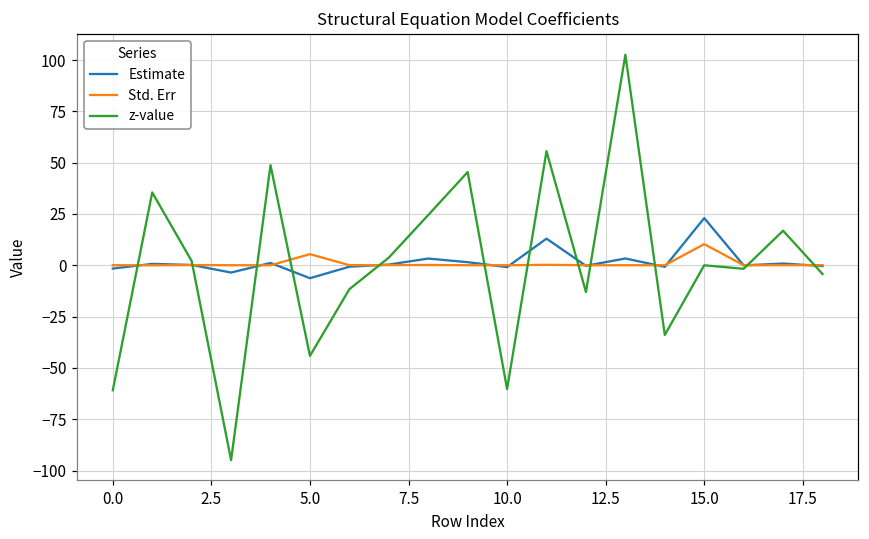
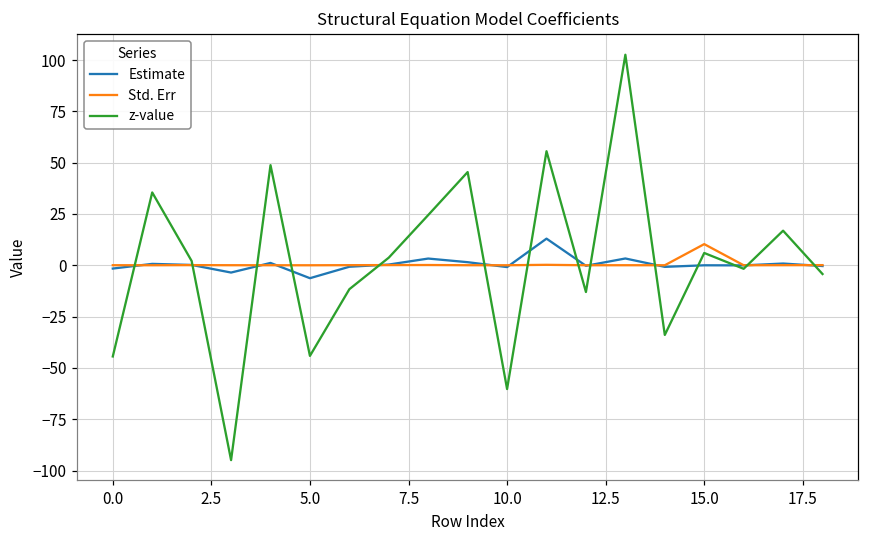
z-value, 0.0: -61 -> -44
Std. Err, 5.0: 5 -> 0
Estimate, 15.0: 23 -> 0
z-value, 15.0: 0 -> 6
